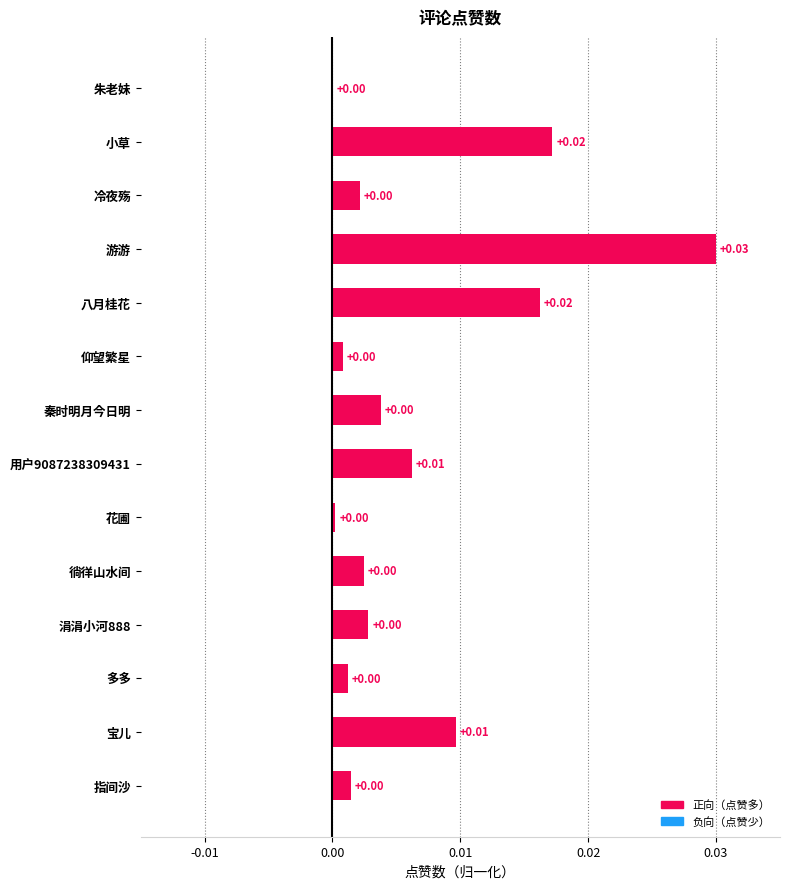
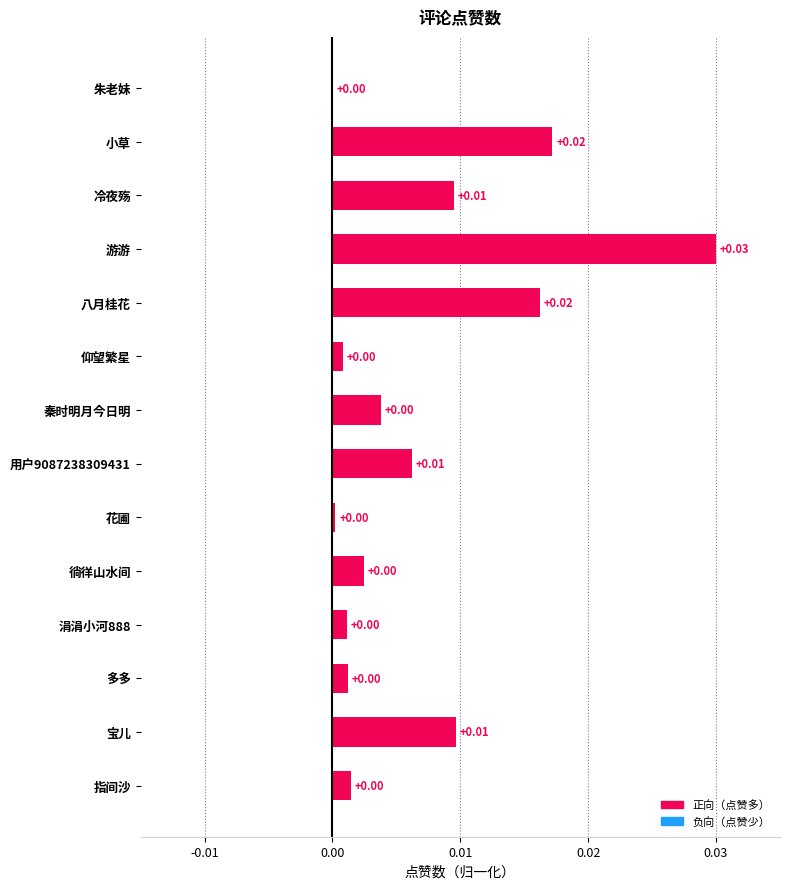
冷夜殇: +0.00 -> +0.01
涓涓小河888: 0.0028 -> 0.0011
